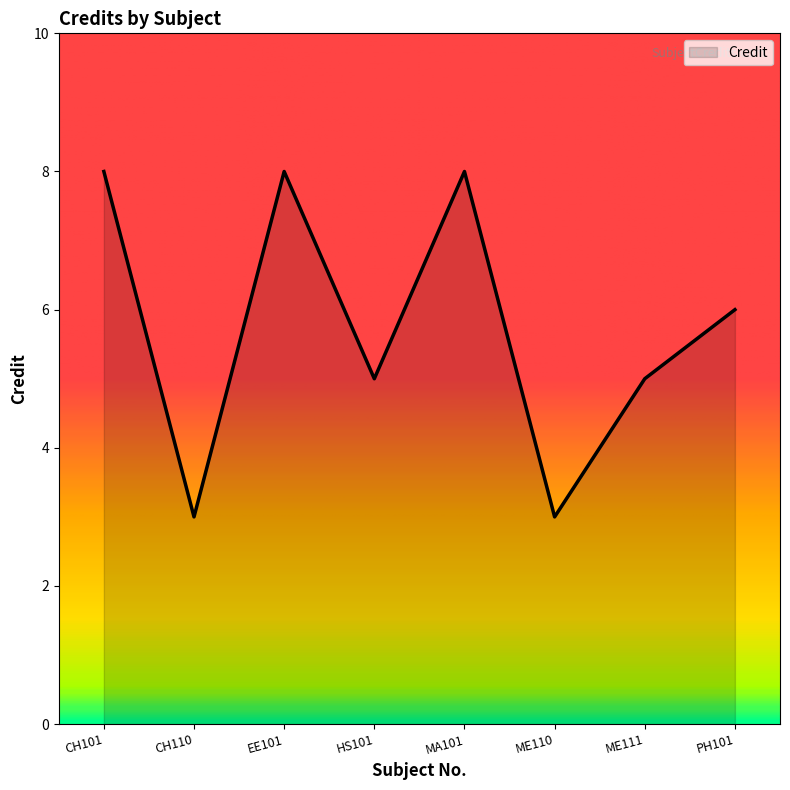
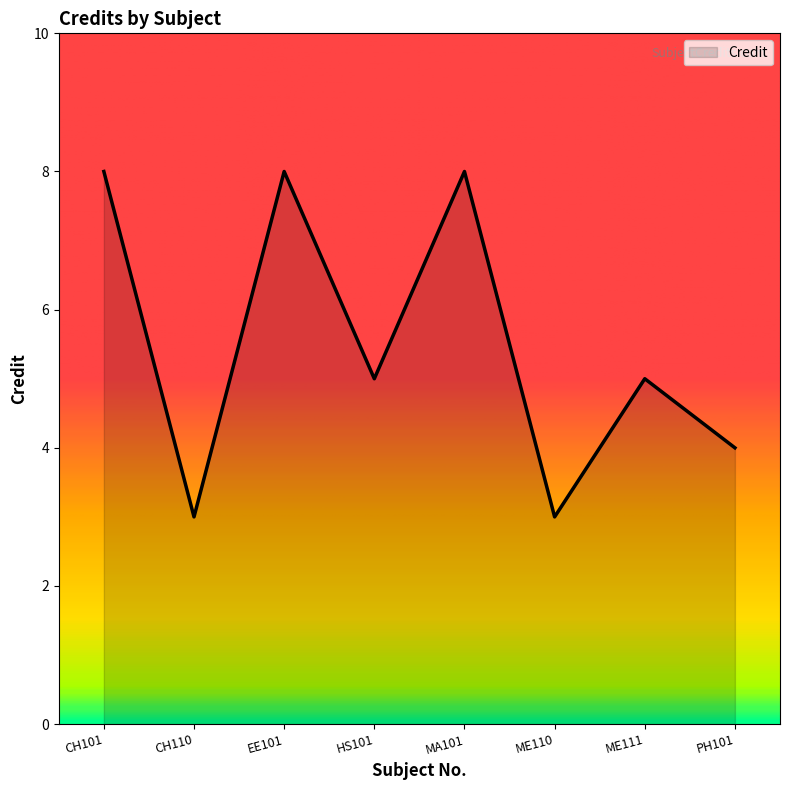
PH101: 6 -> 4
